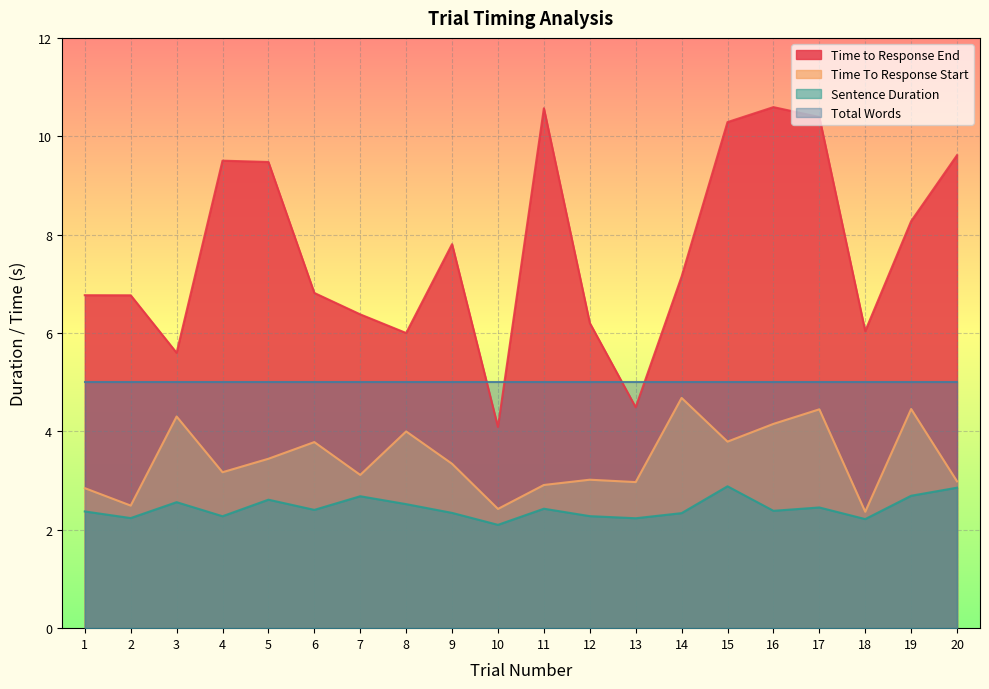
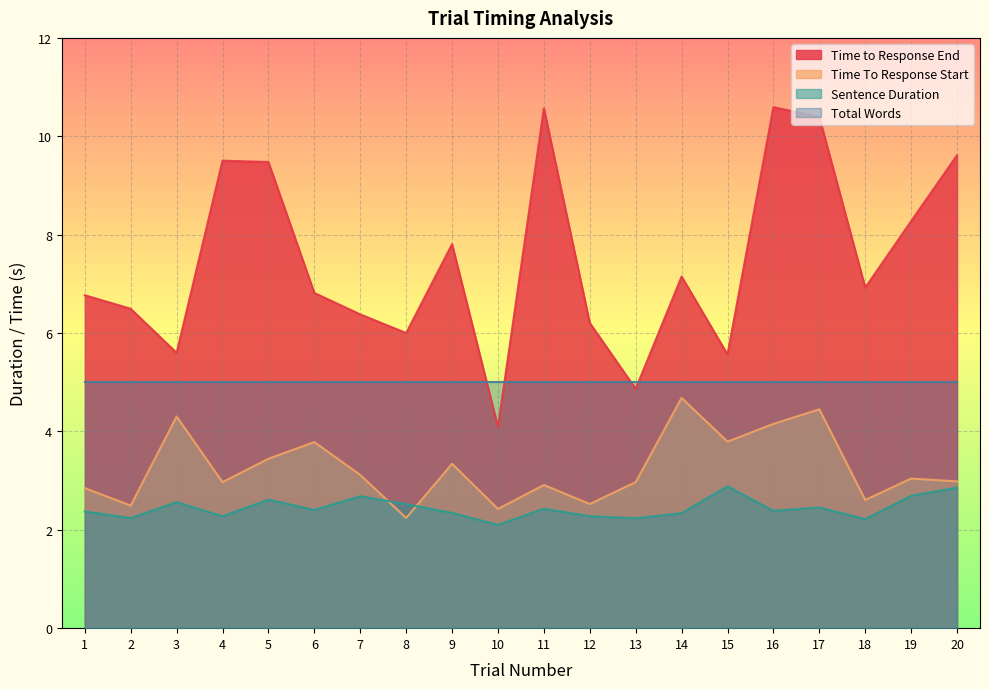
Time to Response End, 2: 6.8 -> 6.5
Time To Response Start, 4: 3.2 -> 3.0
Time To Response Start, 8: 4.0 -> 2.2
Time To Response Start, 12: 3.0 -> 2.5
Time to Response End, 13: 4.5 -> 4.9
Time to Response End, 15: 10.3 -> 5.6
Time to Response End, 18: 6.0 -> 6.9
Time To Response Start, 18: 2.4 -> 2.6
Time To Response Start, 19: 4.5 -> 3.0
